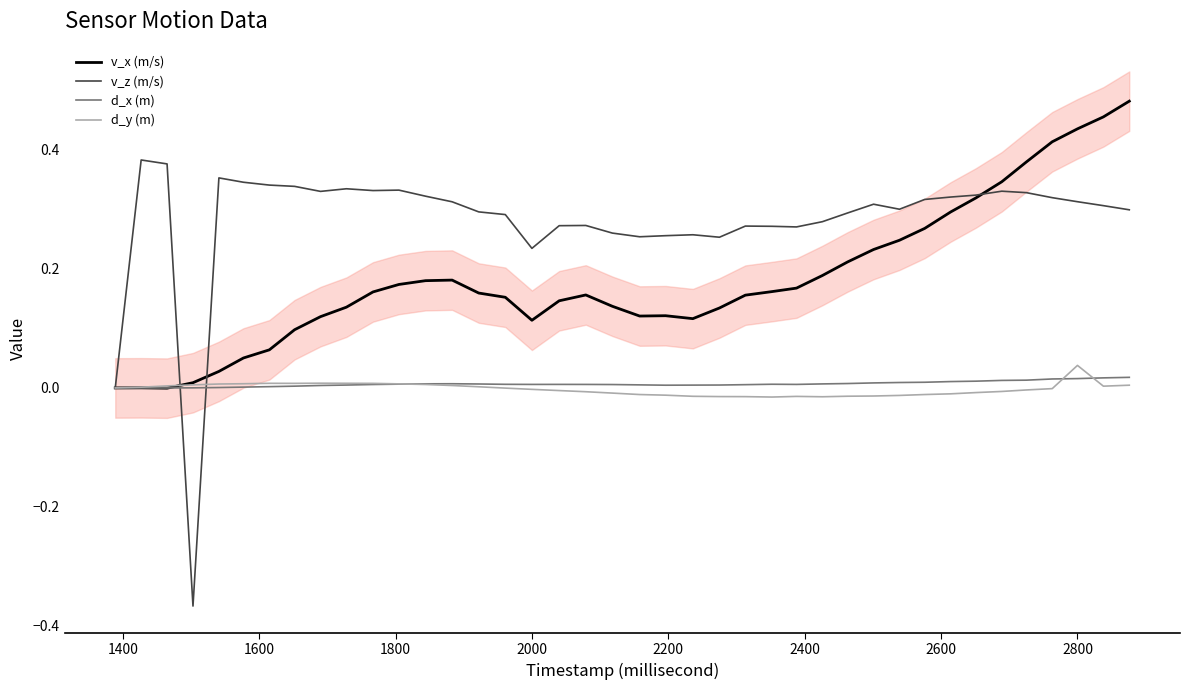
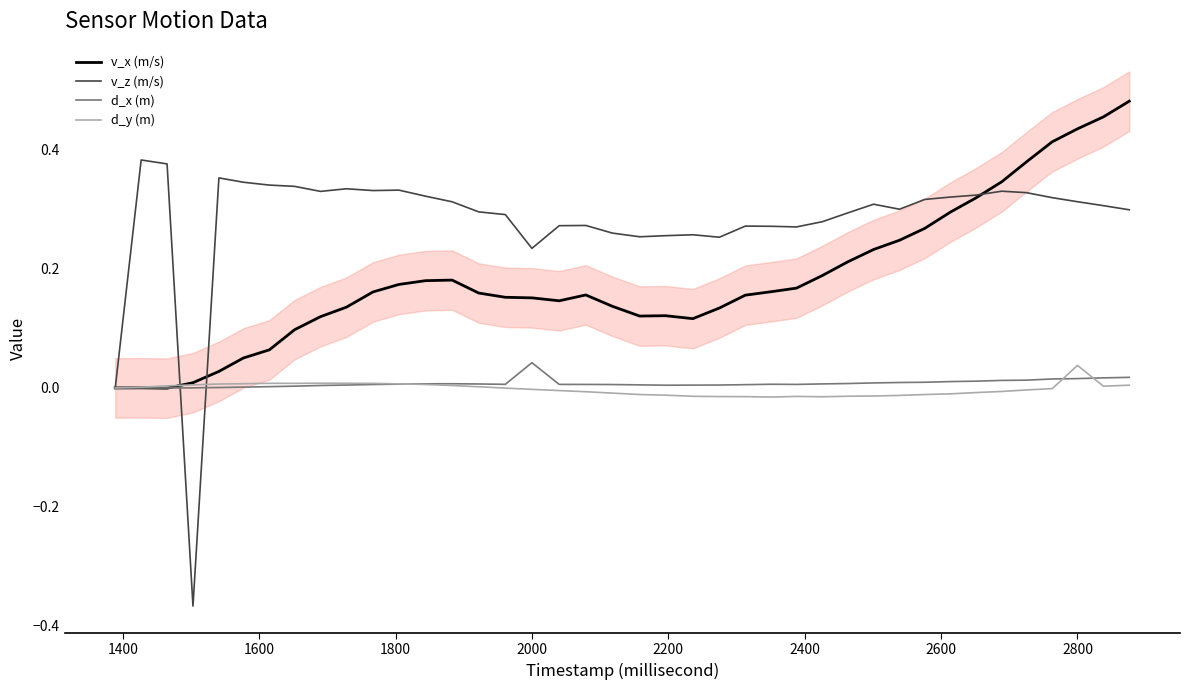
v_x (m/s), 2000: 0.11 -> 0.15
d_x (m), 2000: 0.01 -> 0.04
